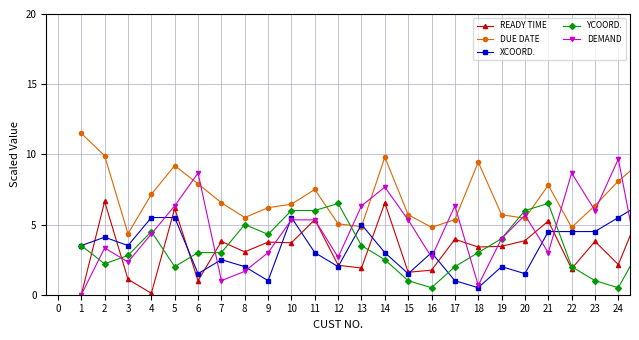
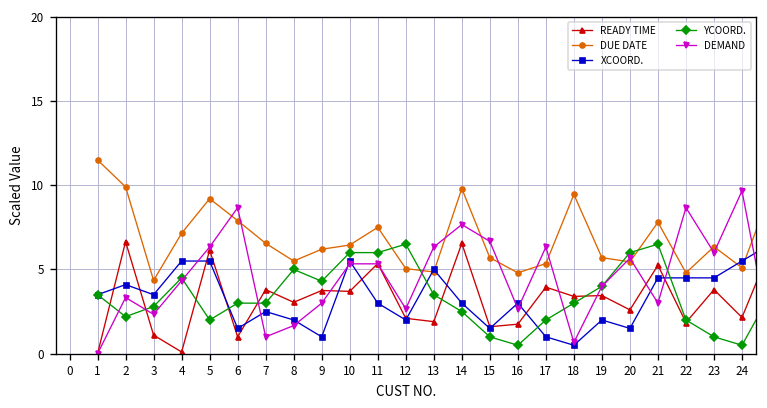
DEMAND, 15: 5.3 -> 6.7
READY TIME, 20: 3.9 -> 2.6
DUE DATE, 24: 8.1 -> 5.1
